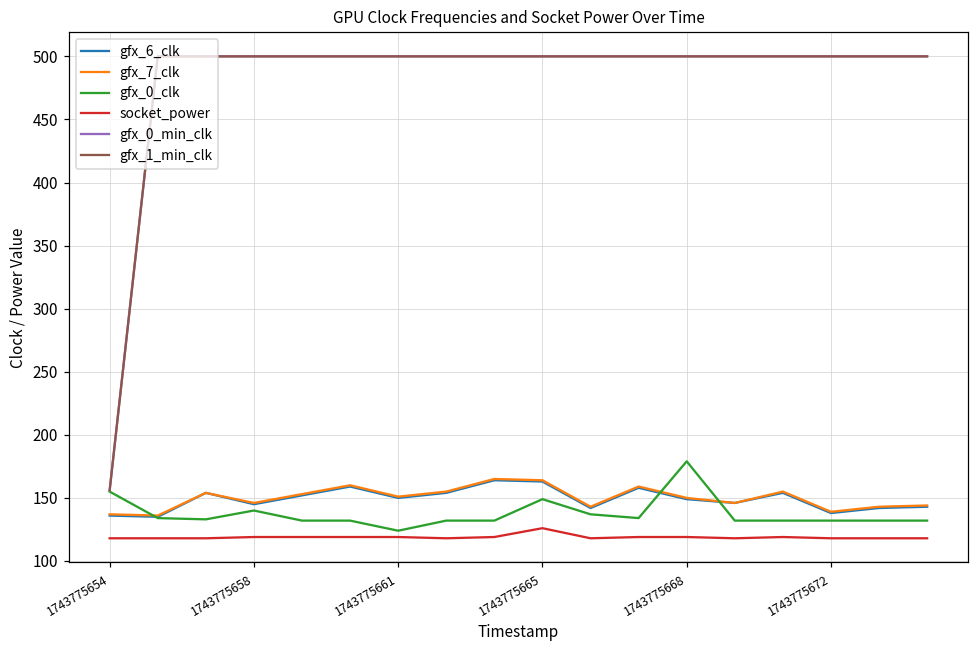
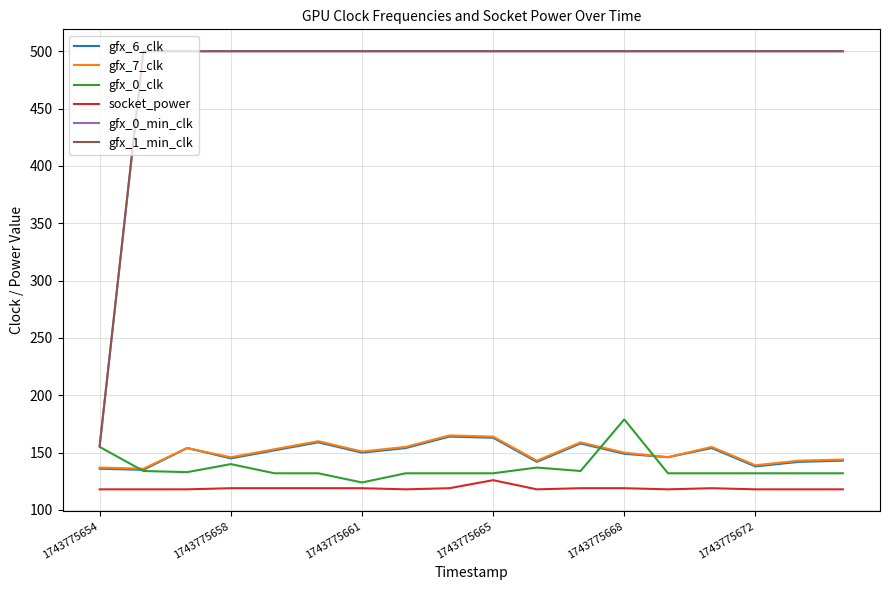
gfx_0_clk, 1743775665: 149 -> 132
